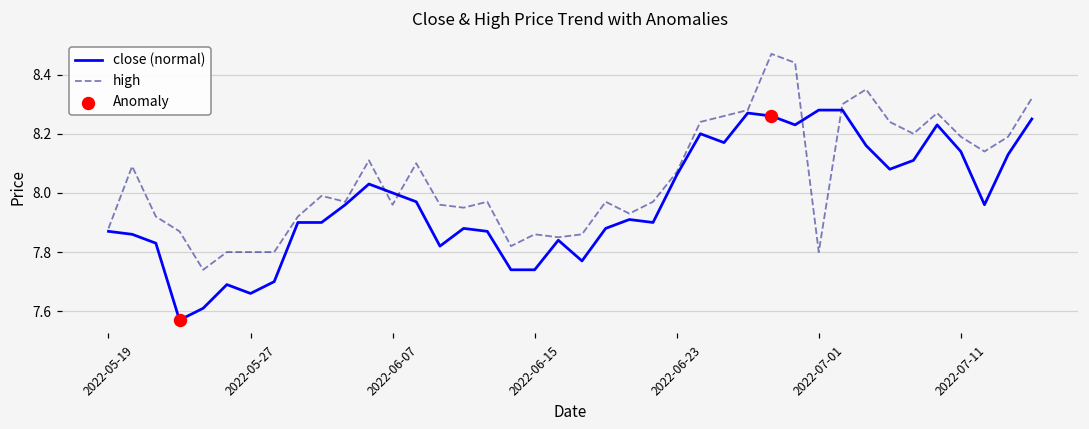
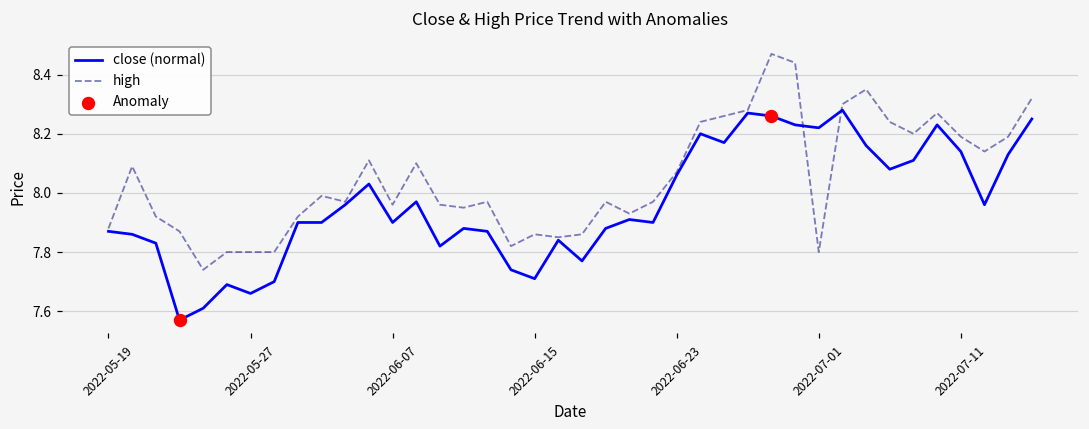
close (normal), 2022-06-07: 8.0 -> 7.9
close (normal), 2022-06-15: 7.74 -> 7.71
close (normal), 2022-07-01: 8.28 -> 8.22
